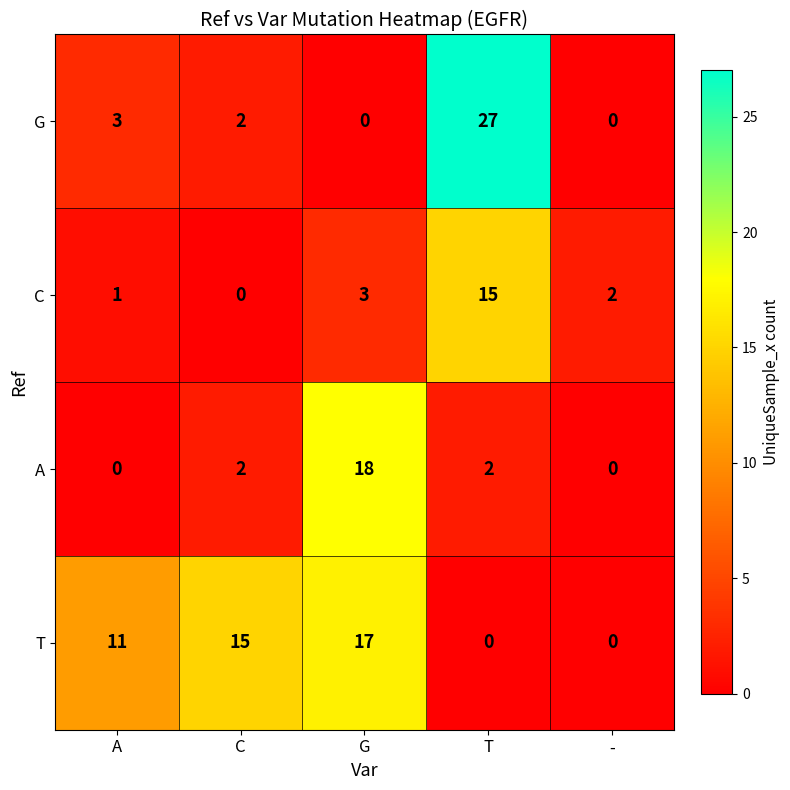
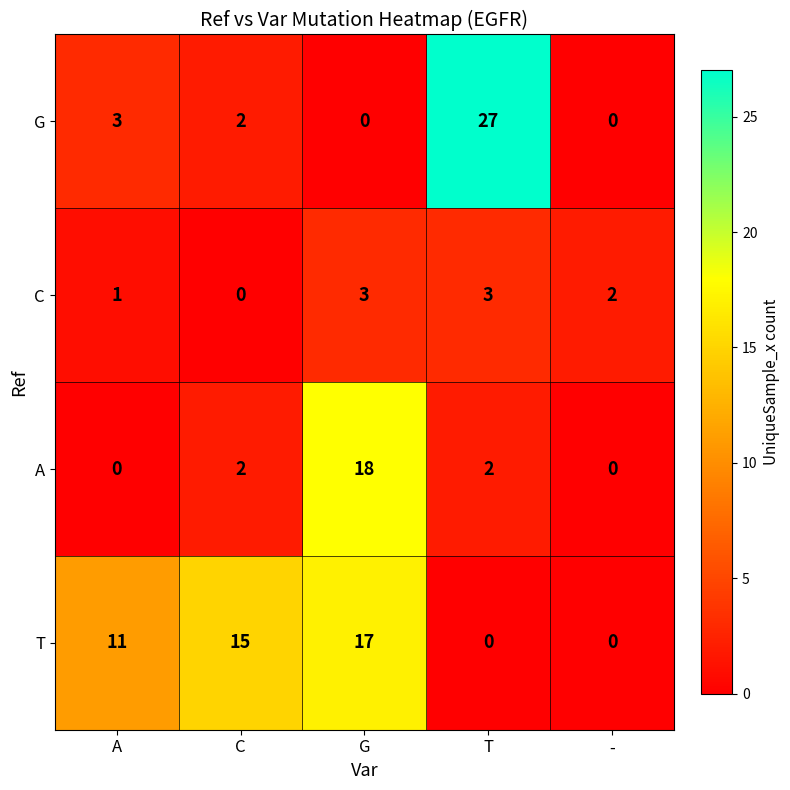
C, T: 15 -> 3
